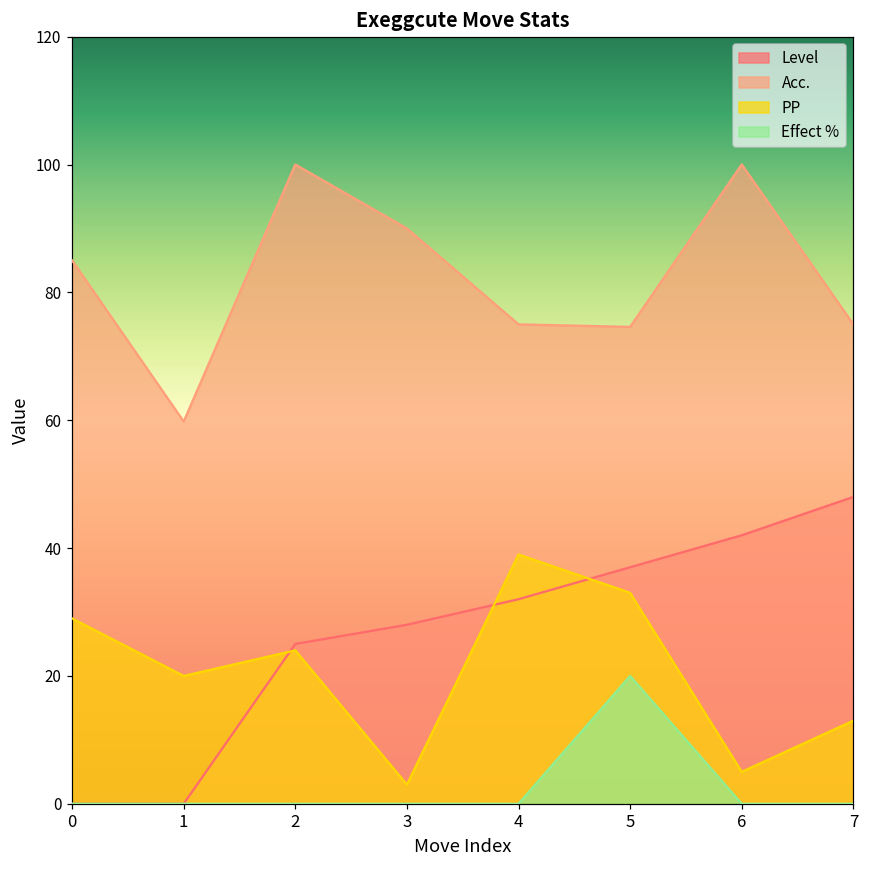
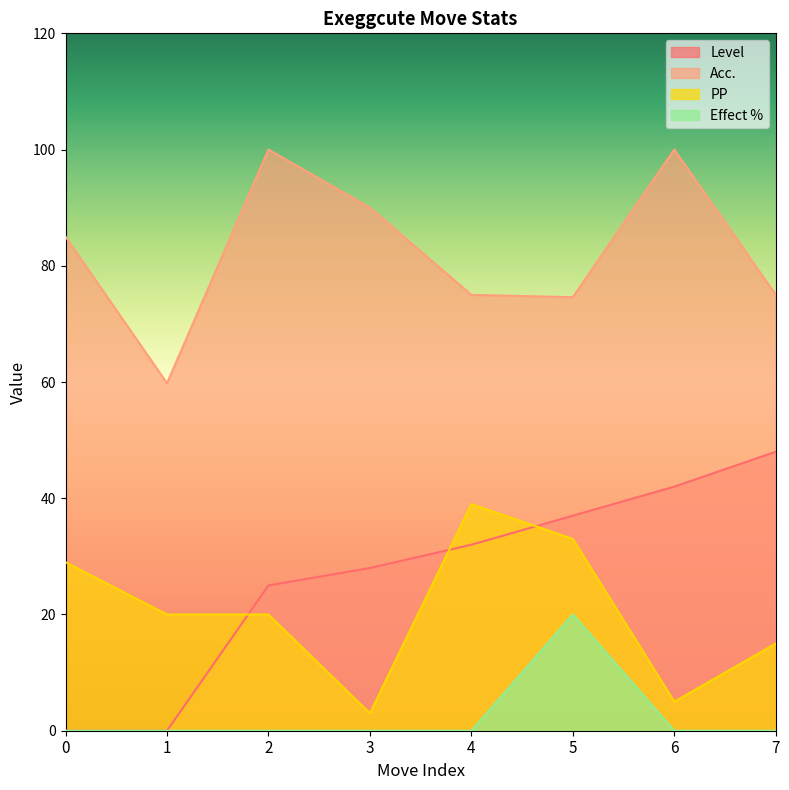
PP, 2: 24 -> 20
PP, 7: 13 -> 15
